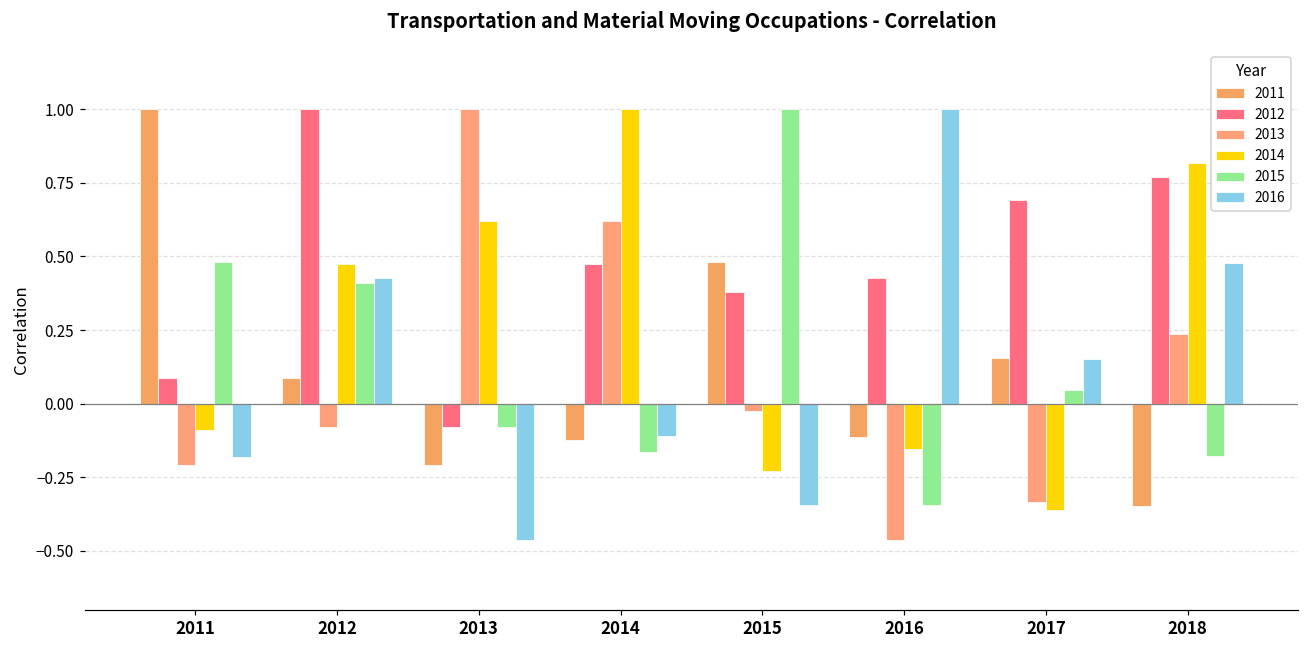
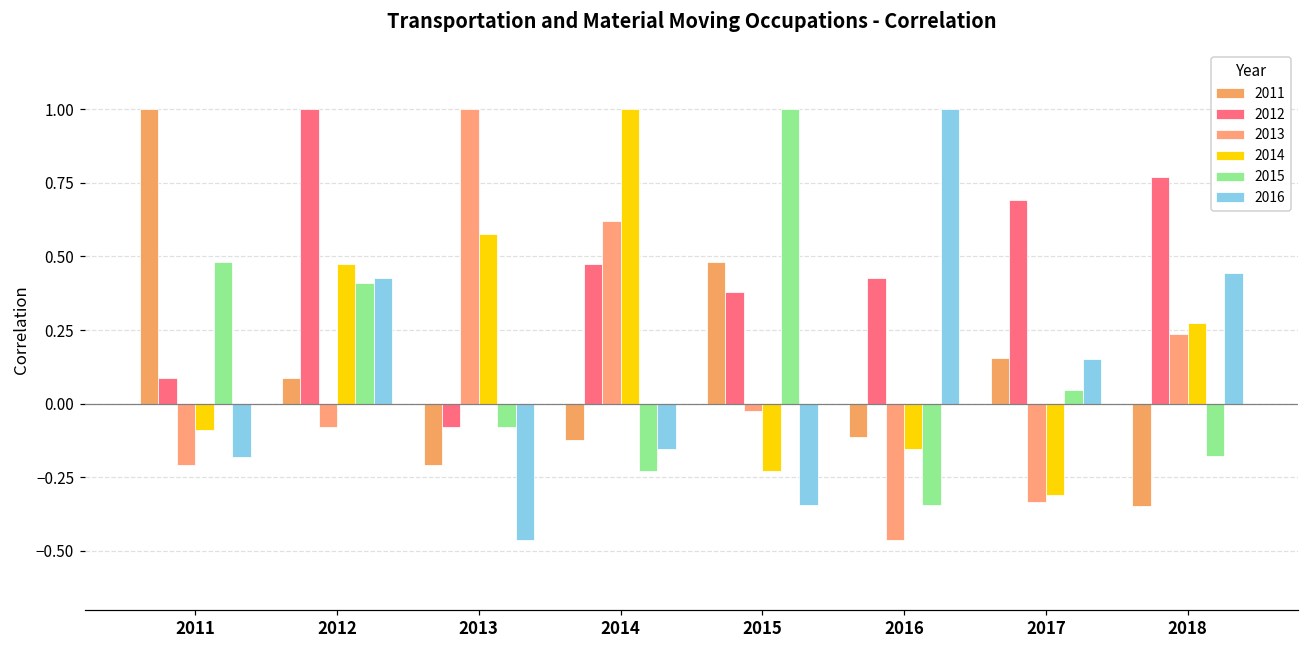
2014, 2013: 0.62 -> 0.58
2015, 2014: -0.16 -> -0.23
2016, 2014: -0.11 -> -0.15
2014, 2017: -0.36 -> -0.31
2014, 2018: 0.82 -> 0.27
2016, 2018: 0.48 -> 0.45
